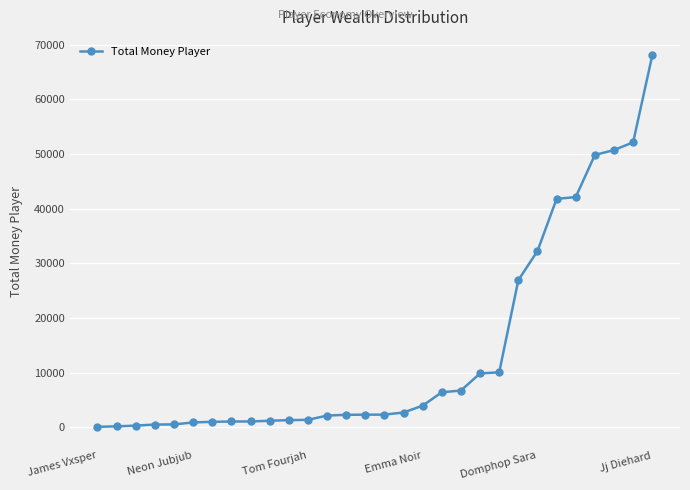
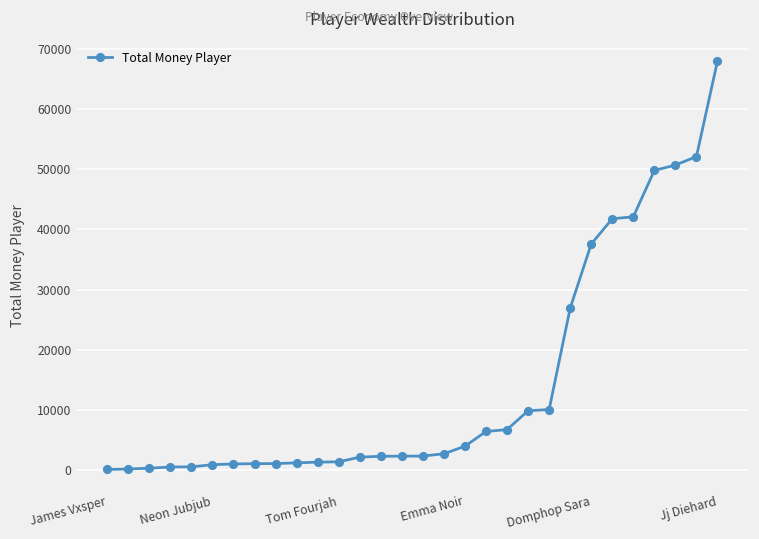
Domphop Sara: 32000 -> 38000
